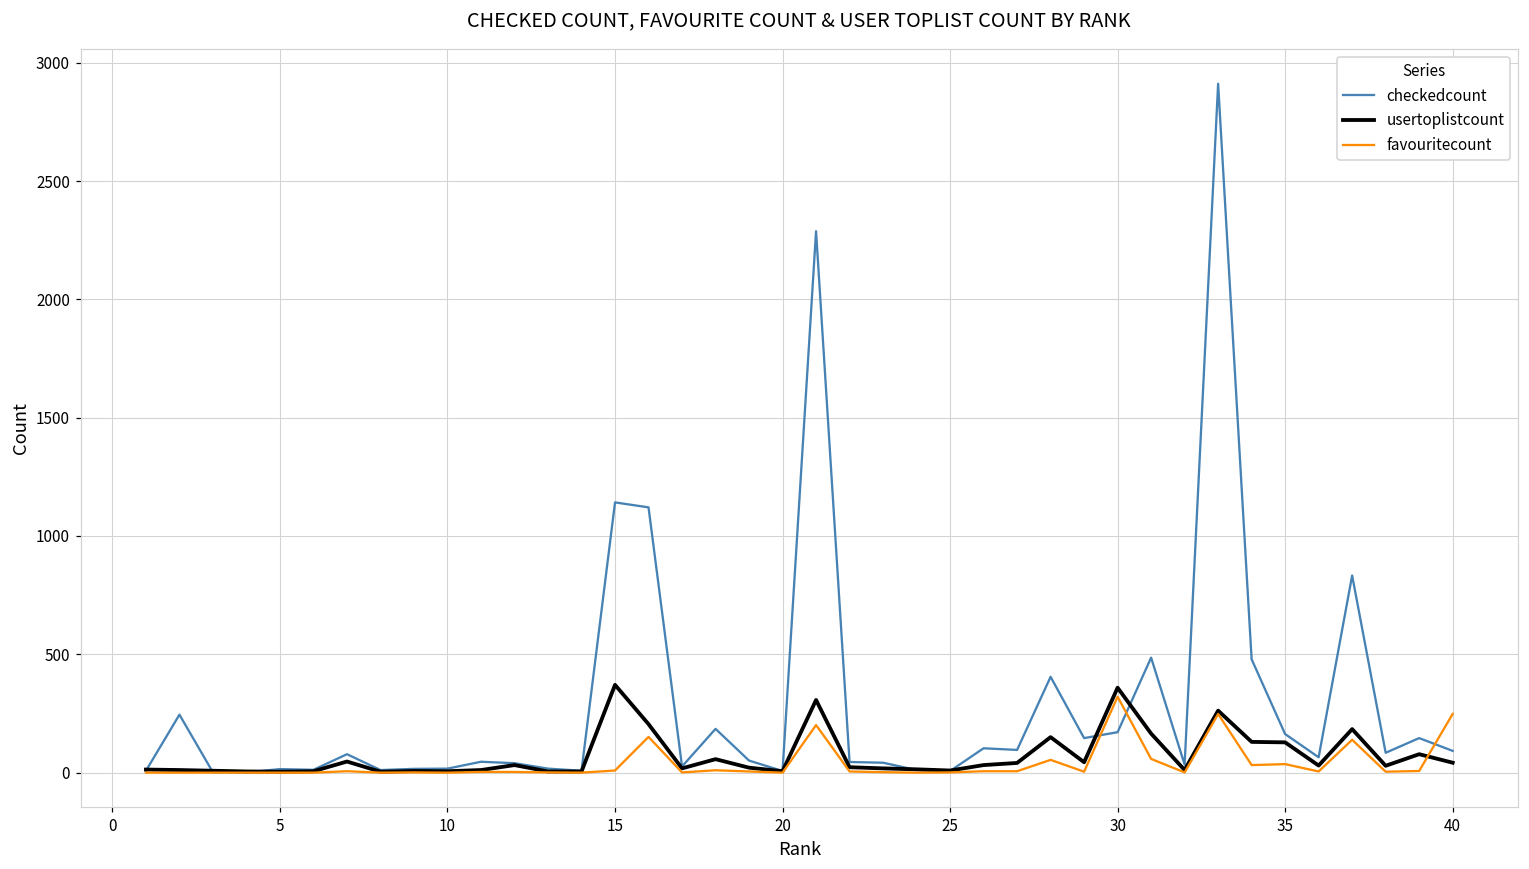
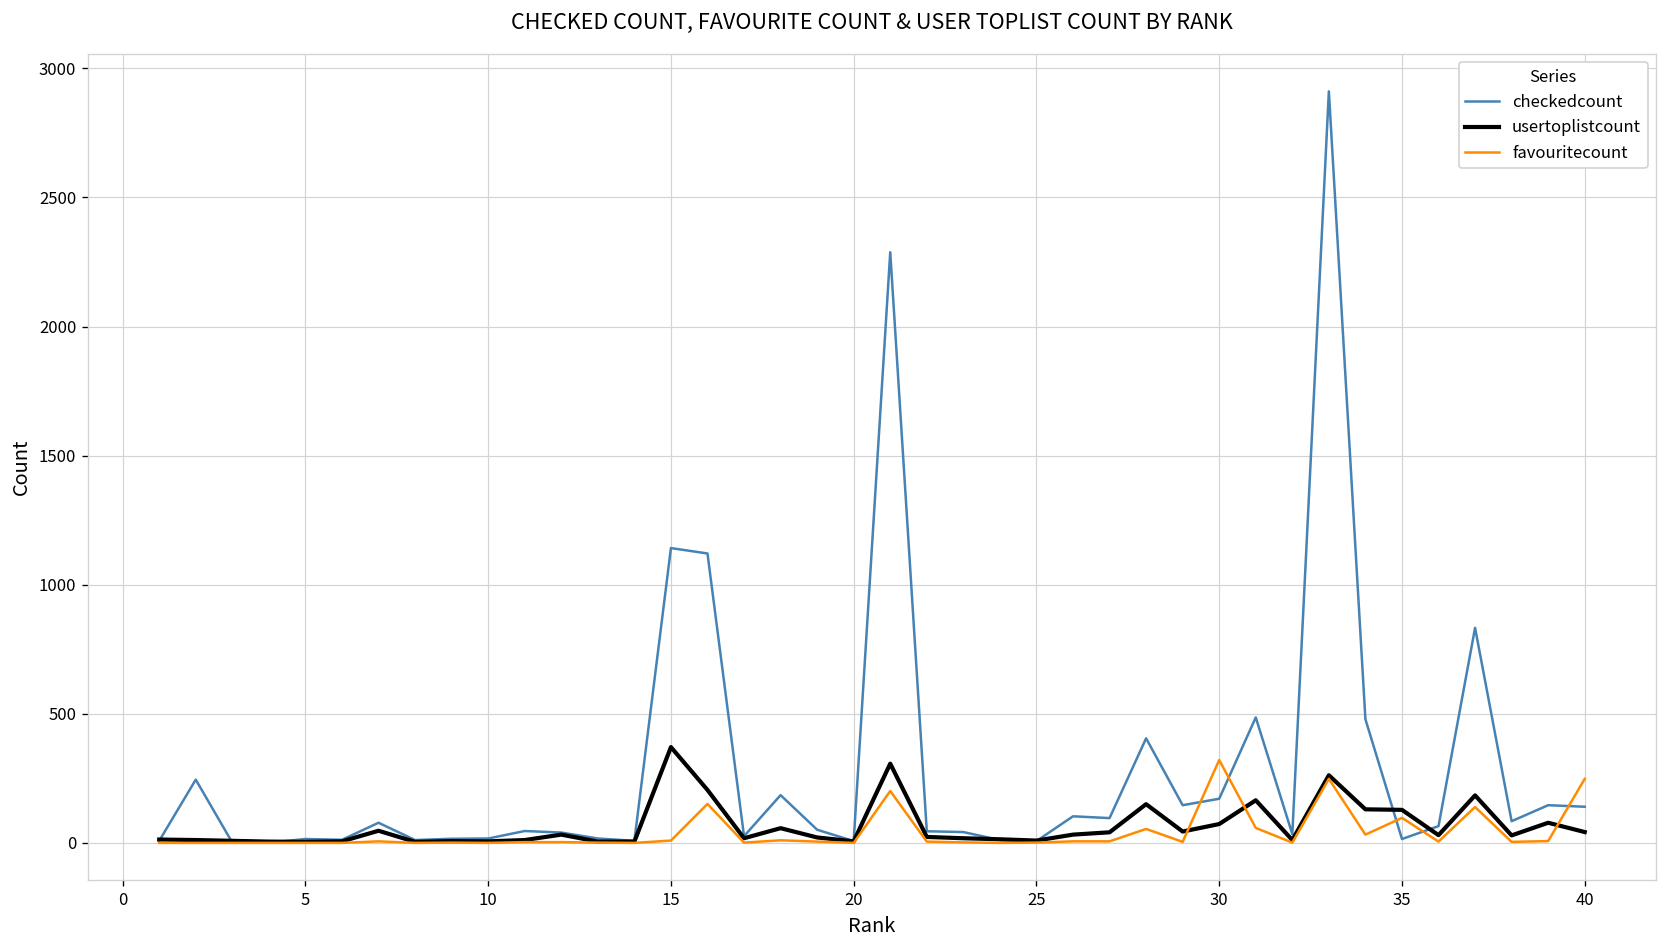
usertoplistcount, 30: 360 -> 70
checkedcount, 35: 160 -> 20
favouritecount, 35: 40 -> 100
checkedcount, 40: 90 -> 140
